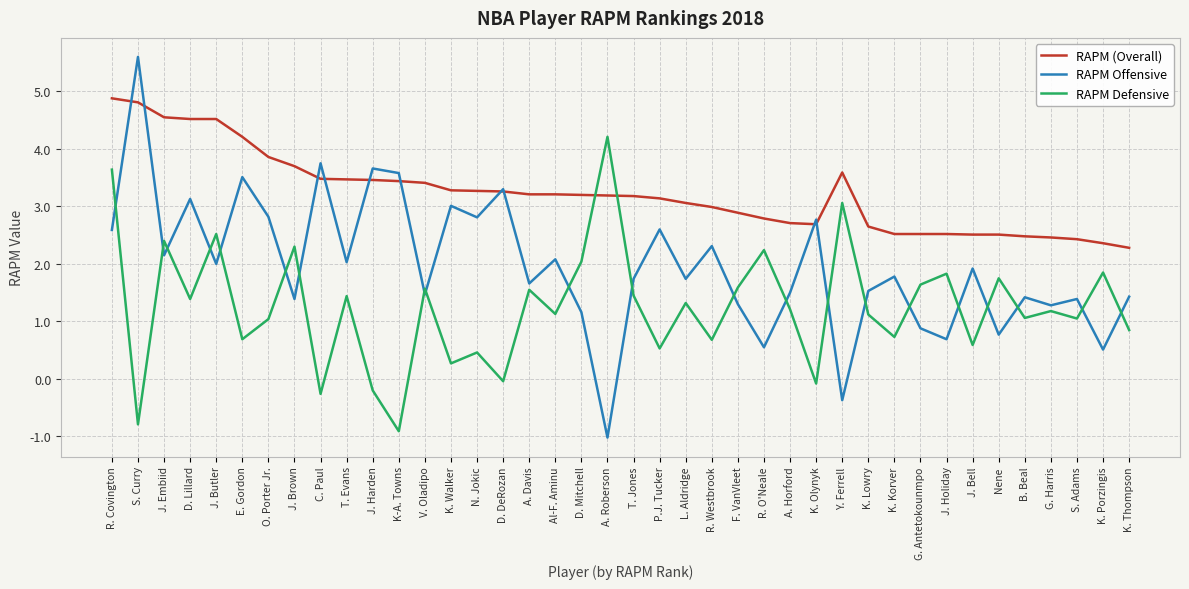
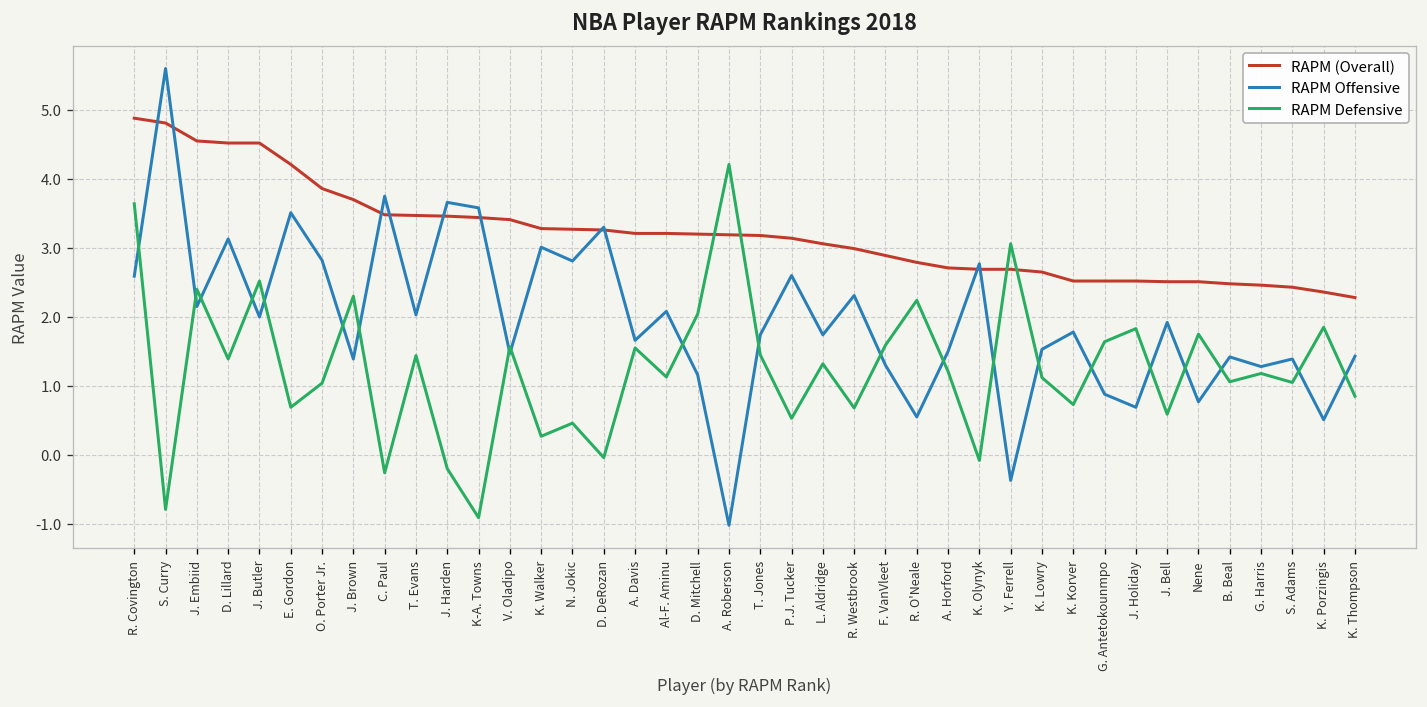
RAPM (Overall), Y. Ferrell: 3.6 -> 2.7
